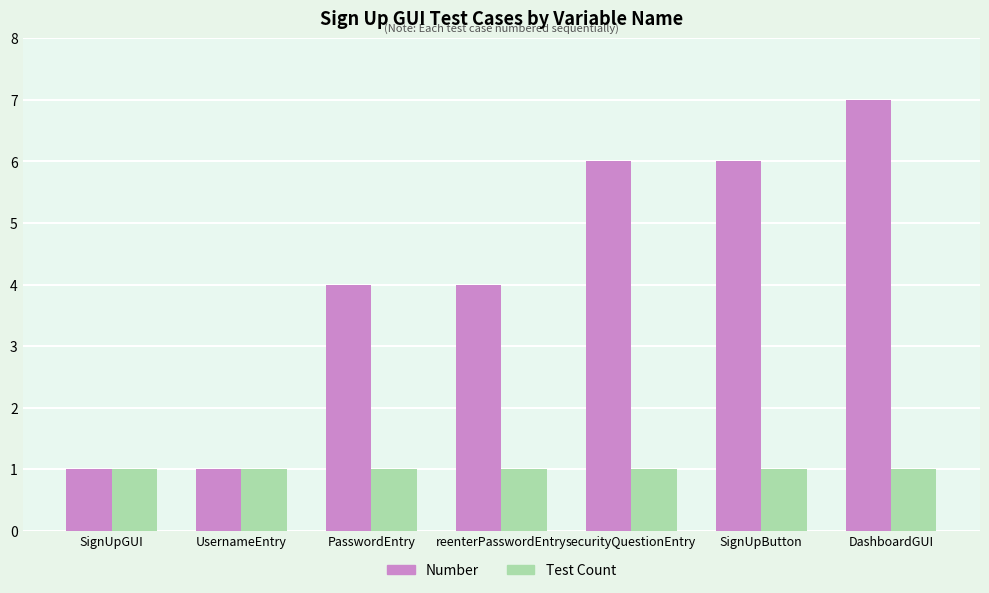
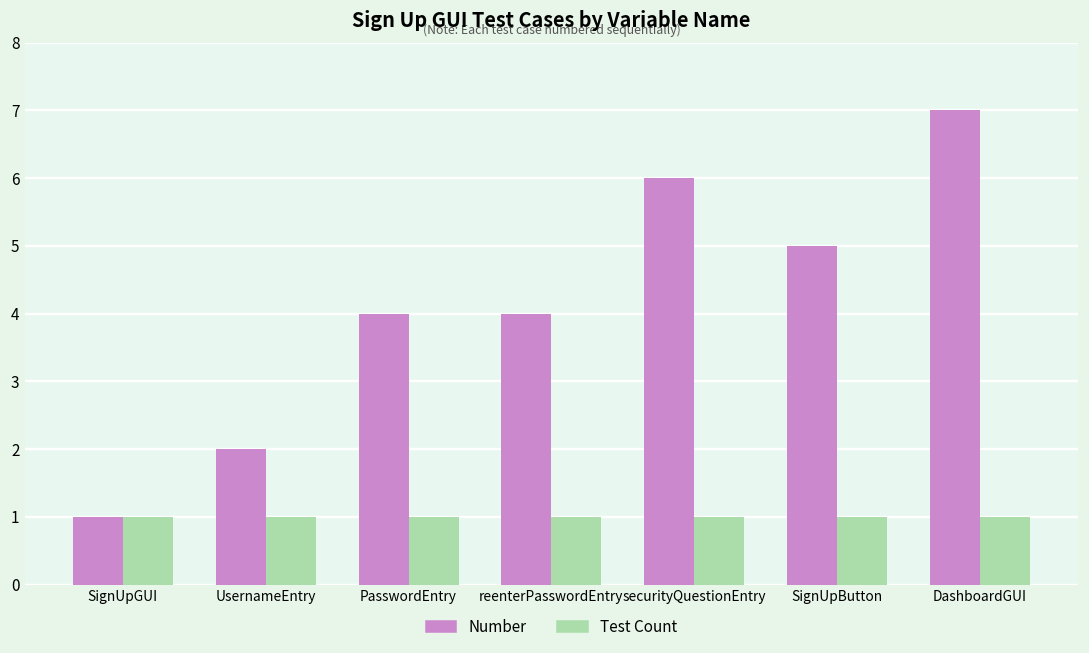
Number, UsernameEntry: 1 -> 2
Number, SignUpButton: 6 -> 5
